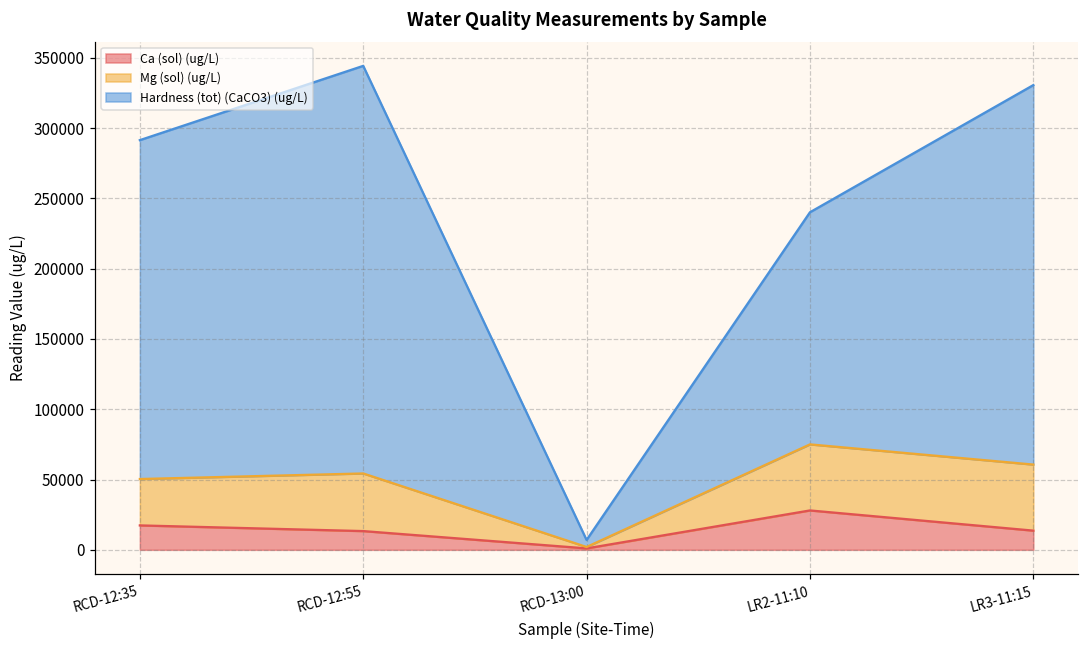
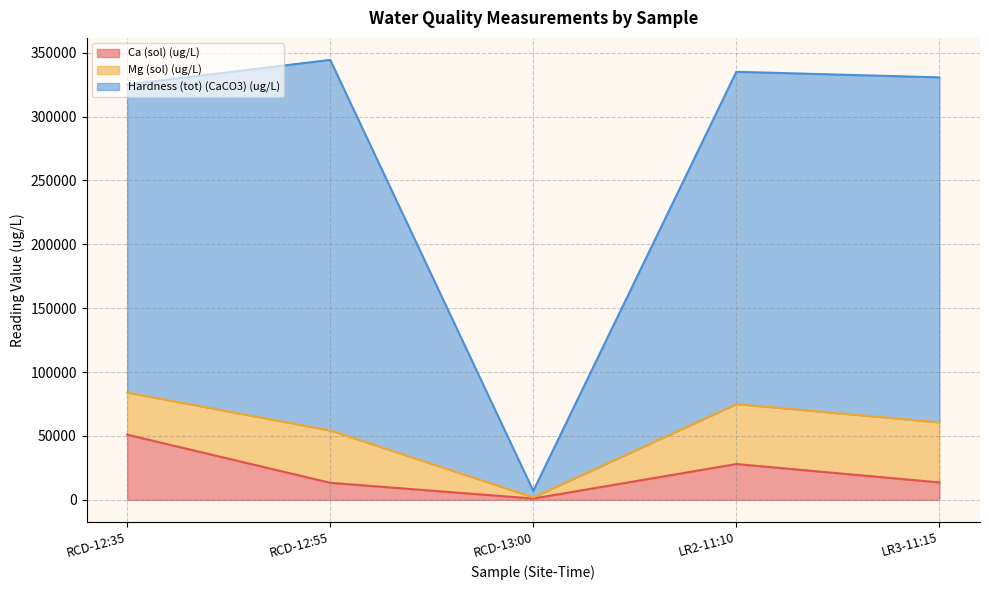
Ca (sol) (ug/L), RCD-12:35: 17000 -> 51000
Hardness (tot) (CaCO3) (ug/L), LR2-11:10: 165000 -> 260000
